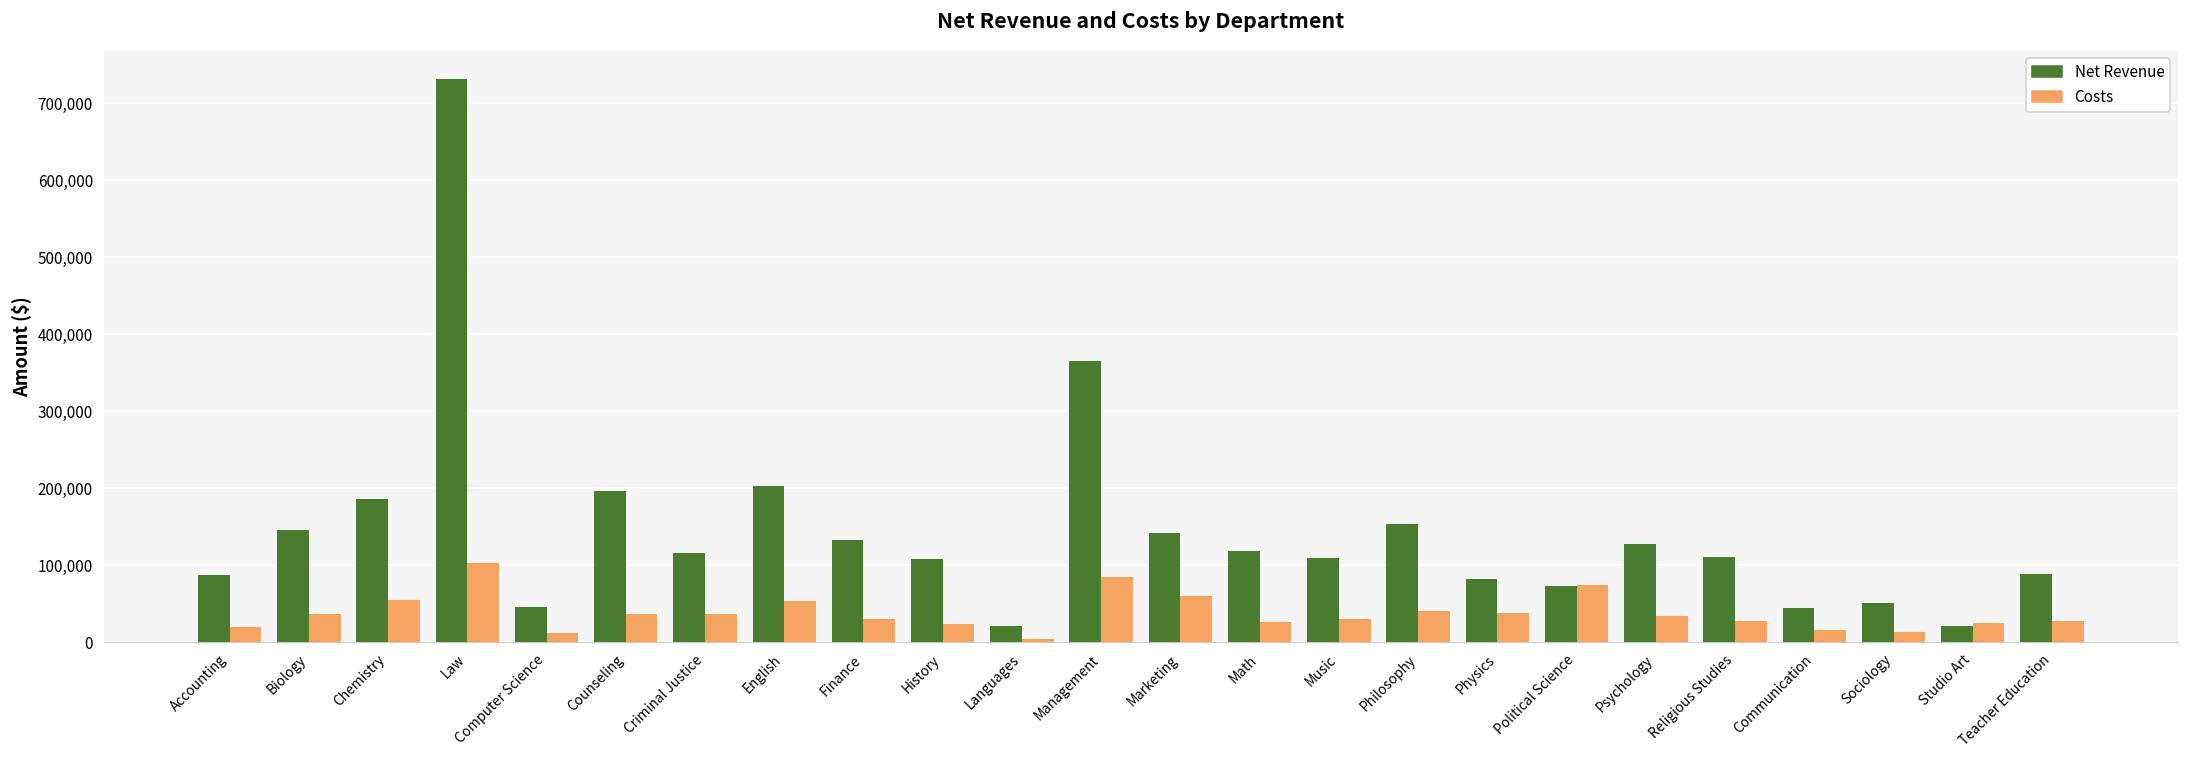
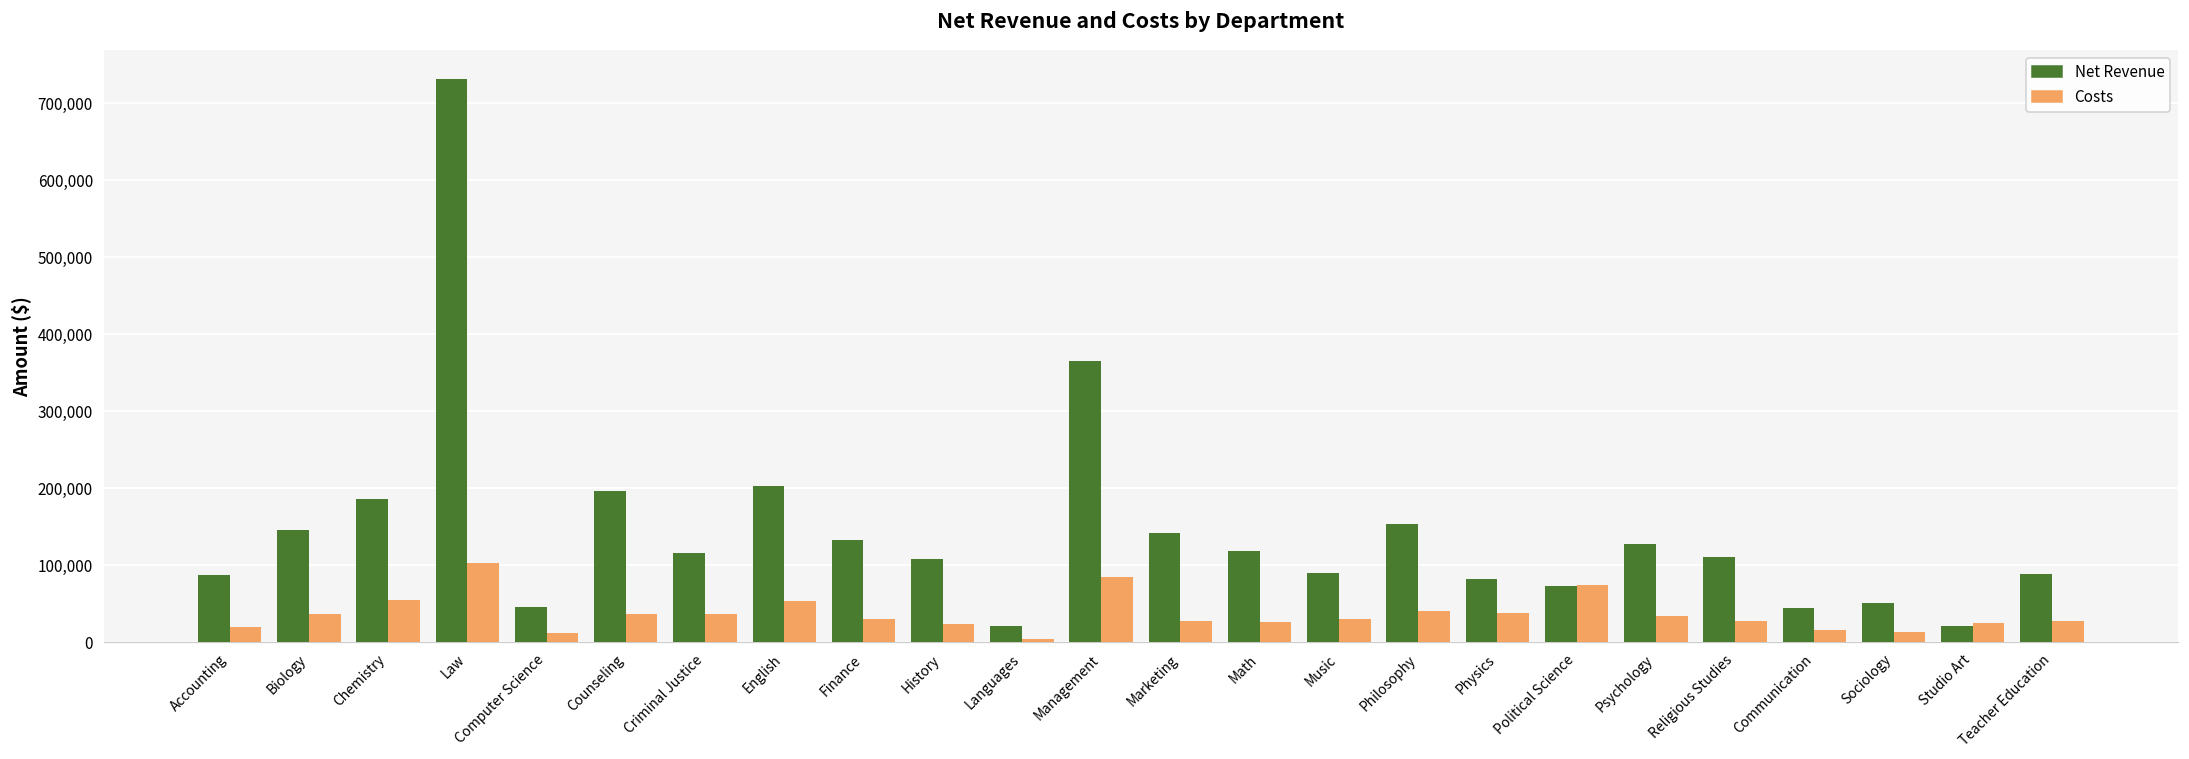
Costs, Marketing: 60,000 -> 30,000
Net Revenue, Music: 110,000 -> 90,000
